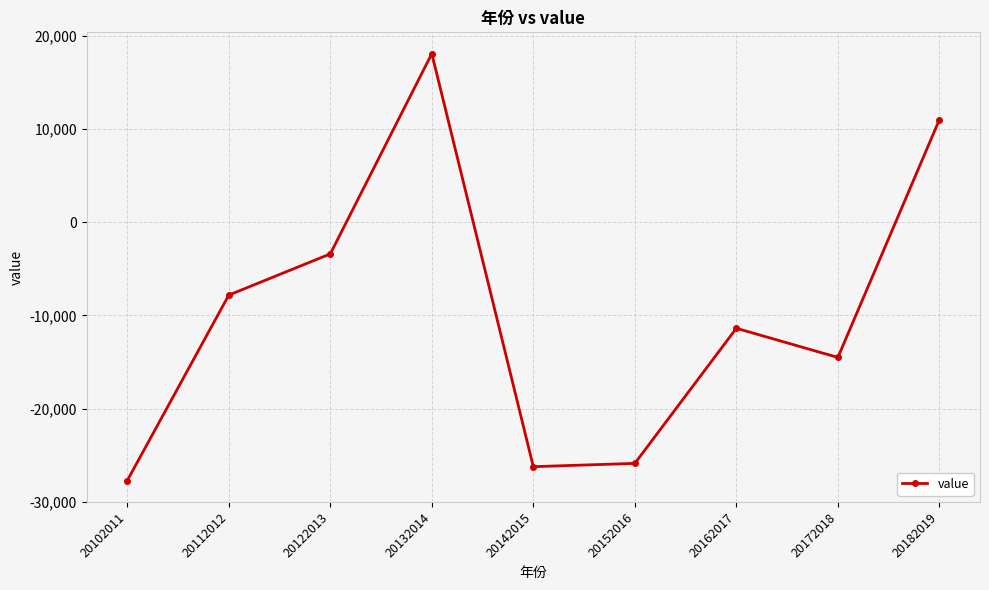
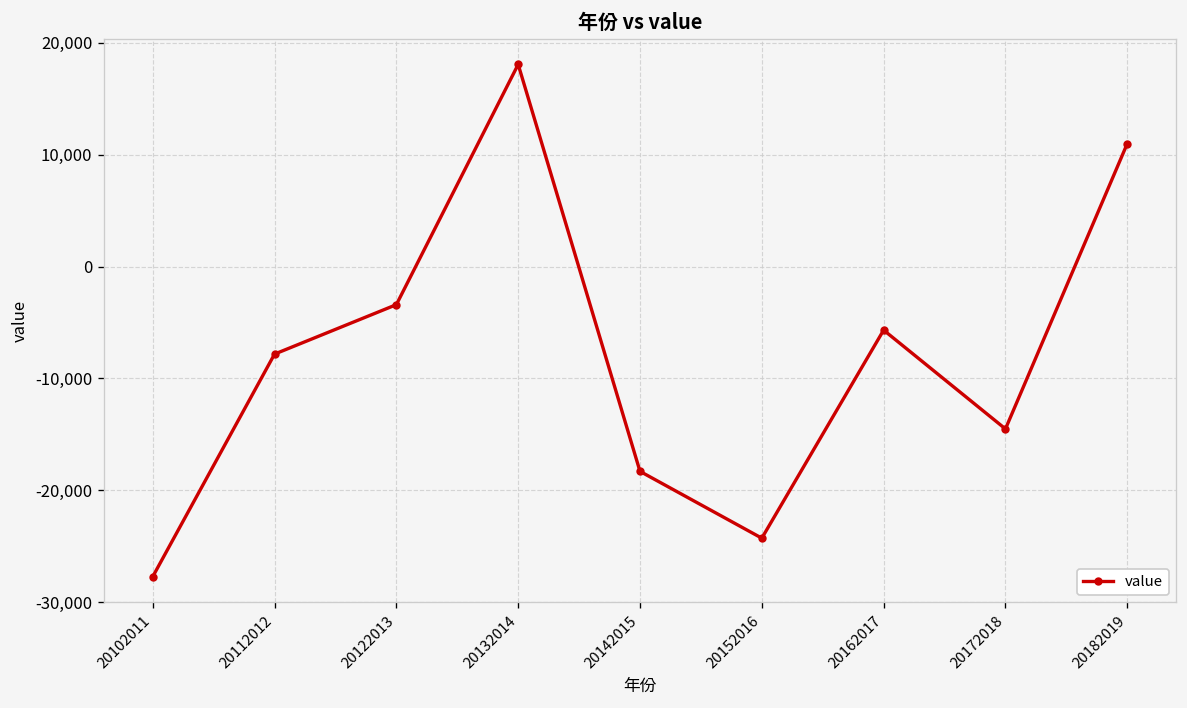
20142015: -26,000 -> -18,000
20152016: -26,000 -> -24,000
20162017: -11,000 -> -6,000
